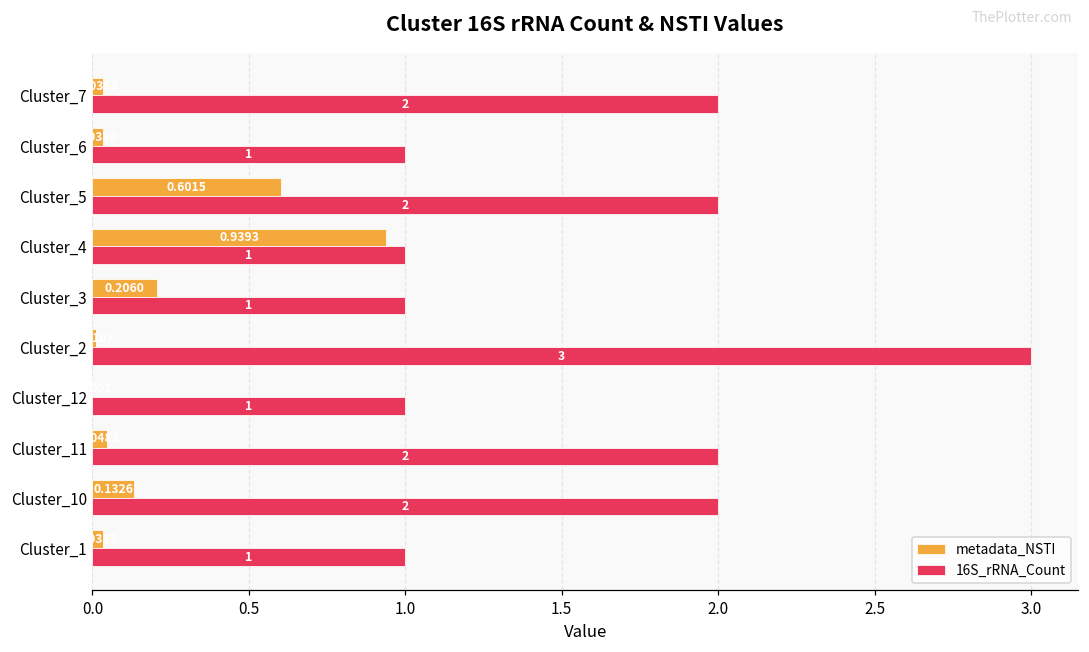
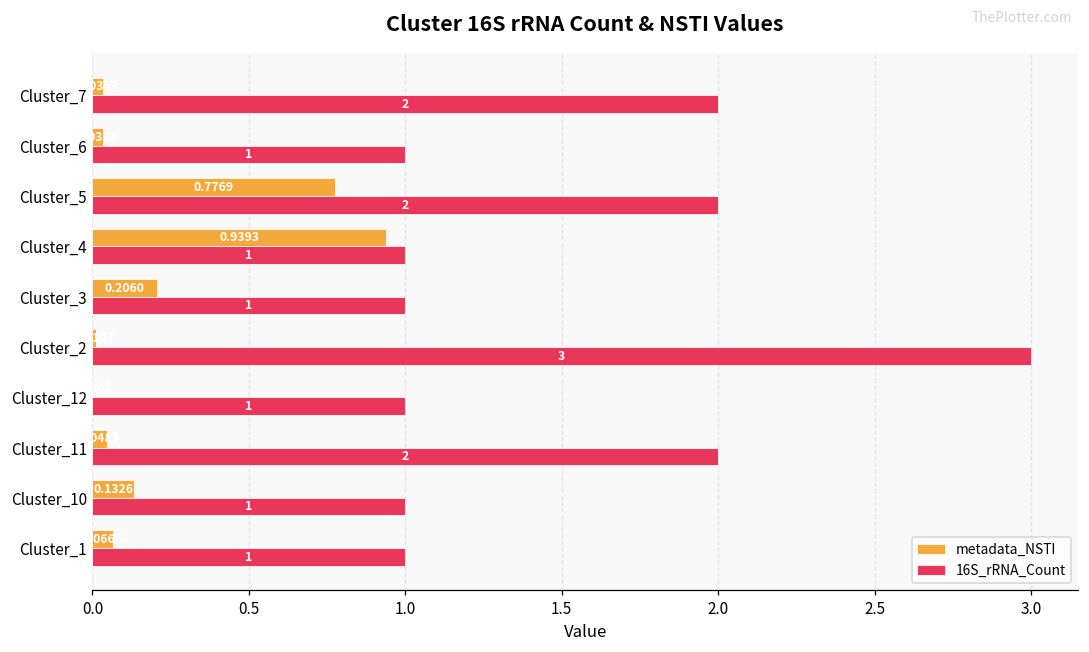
metadata_NSTI, Cluster_5: 0.6015 -> 0.7769
16S_rRNA_Count, Cluster_10: 2 -> 1
metadata_NSTI, Cluster_1: 0.03 -> 0.07
